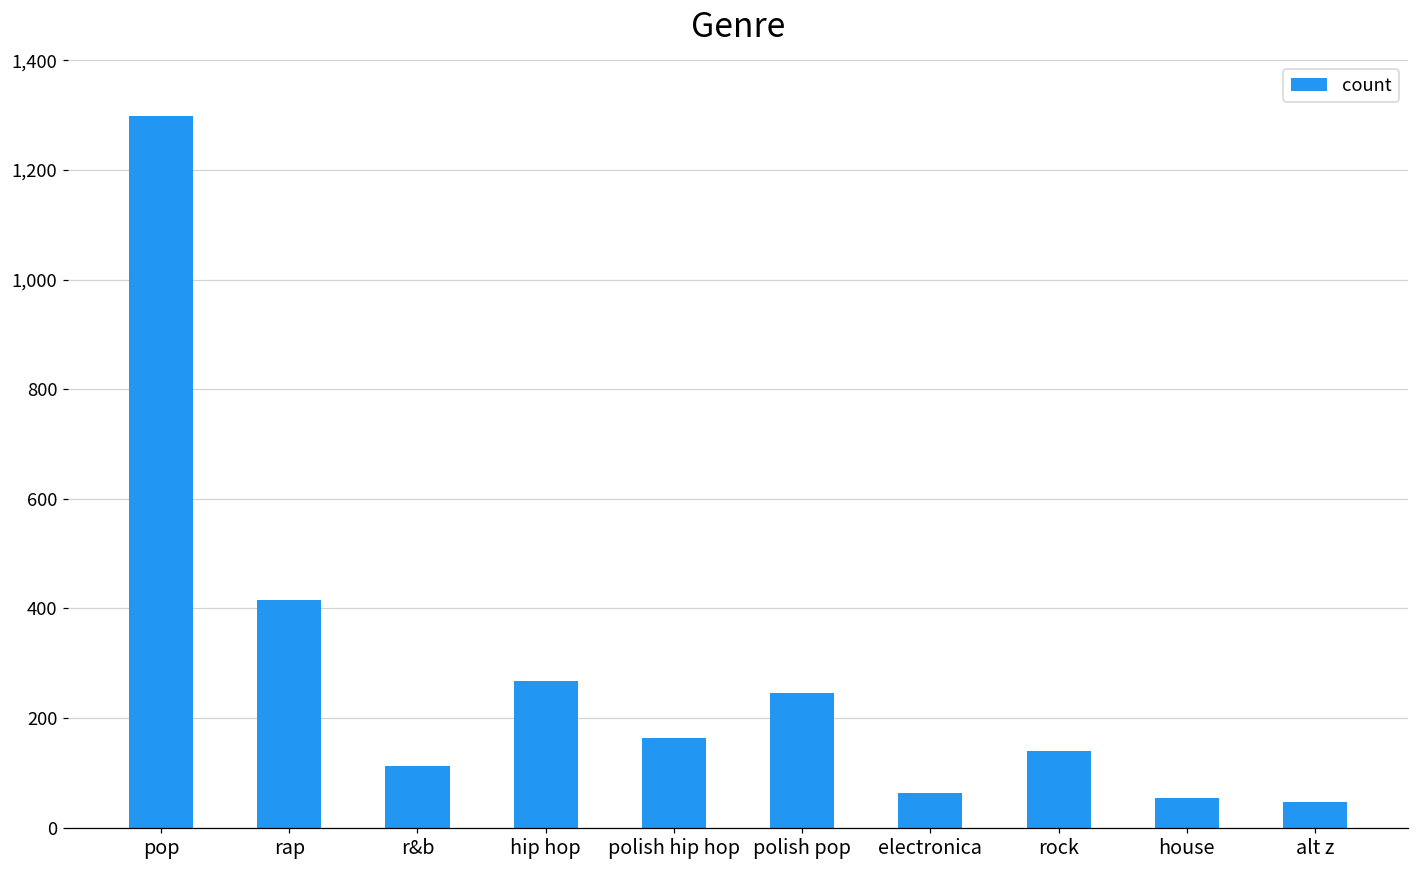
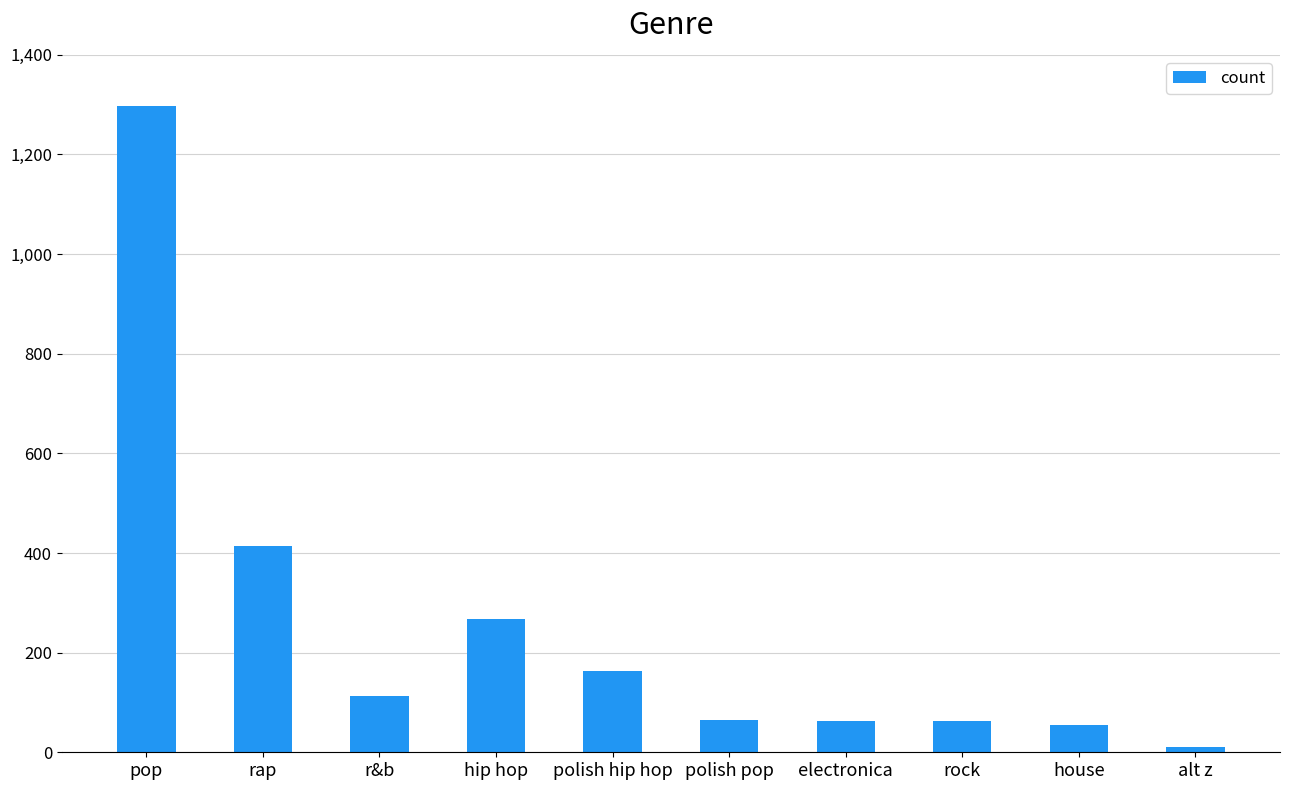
polish pop: 250 -> 70
rock: 140 -> 60
alt z: 50 -> 10
